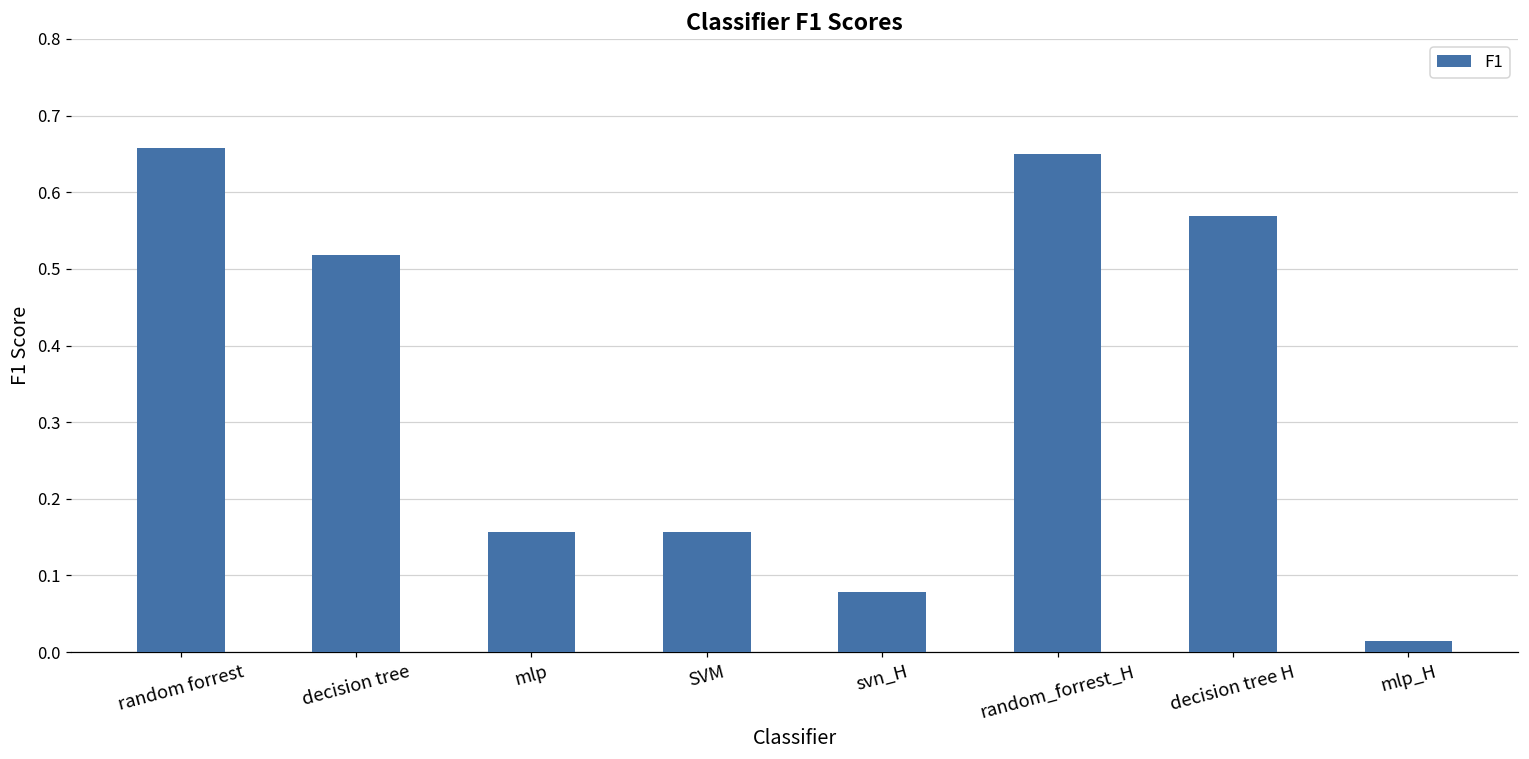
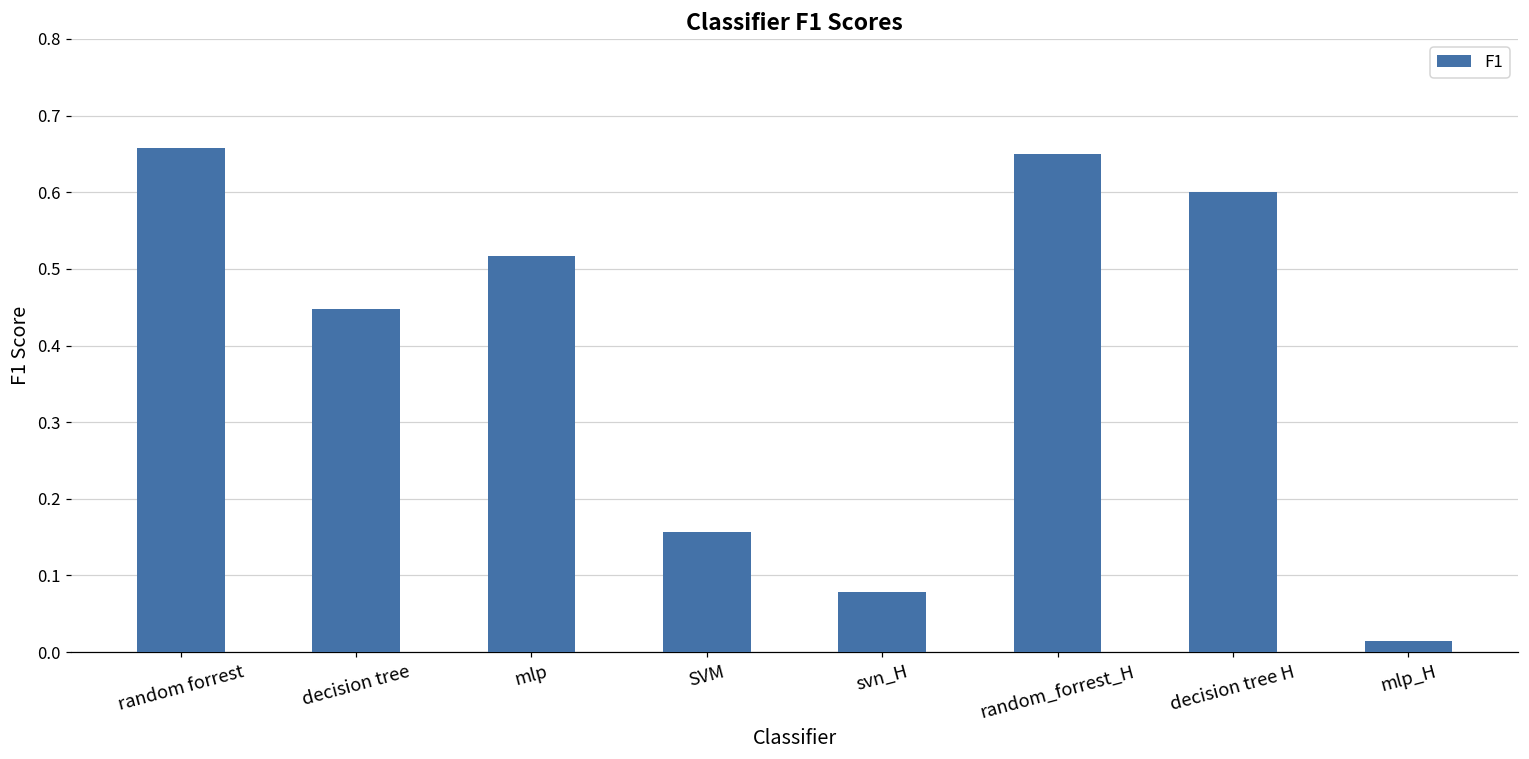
decision tree: 0.52 -> 0.45
mlp: 0.16 -> 0.52
decision tree H: 0.57 -> 0.60
